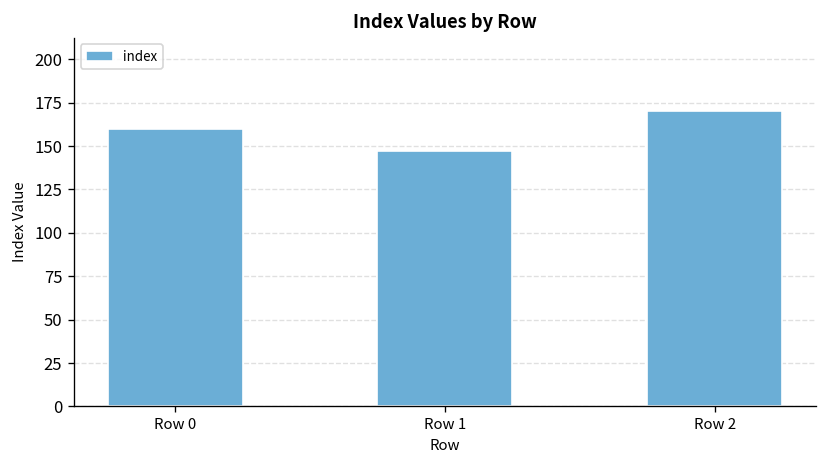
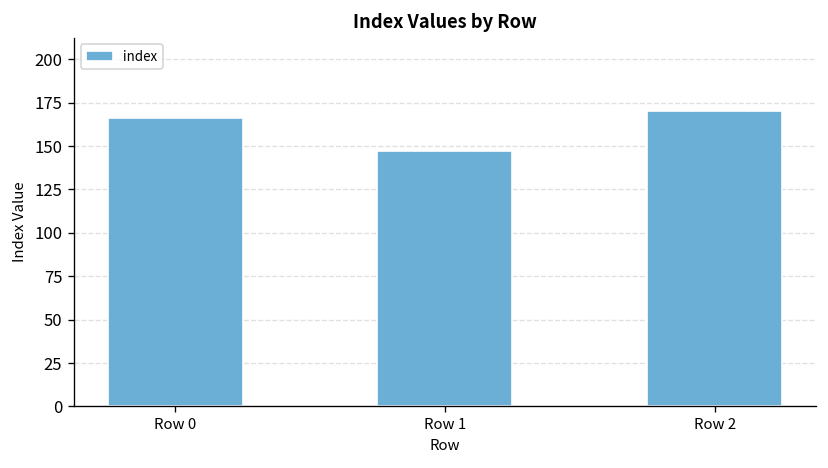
Row 0: 160 -> 166
